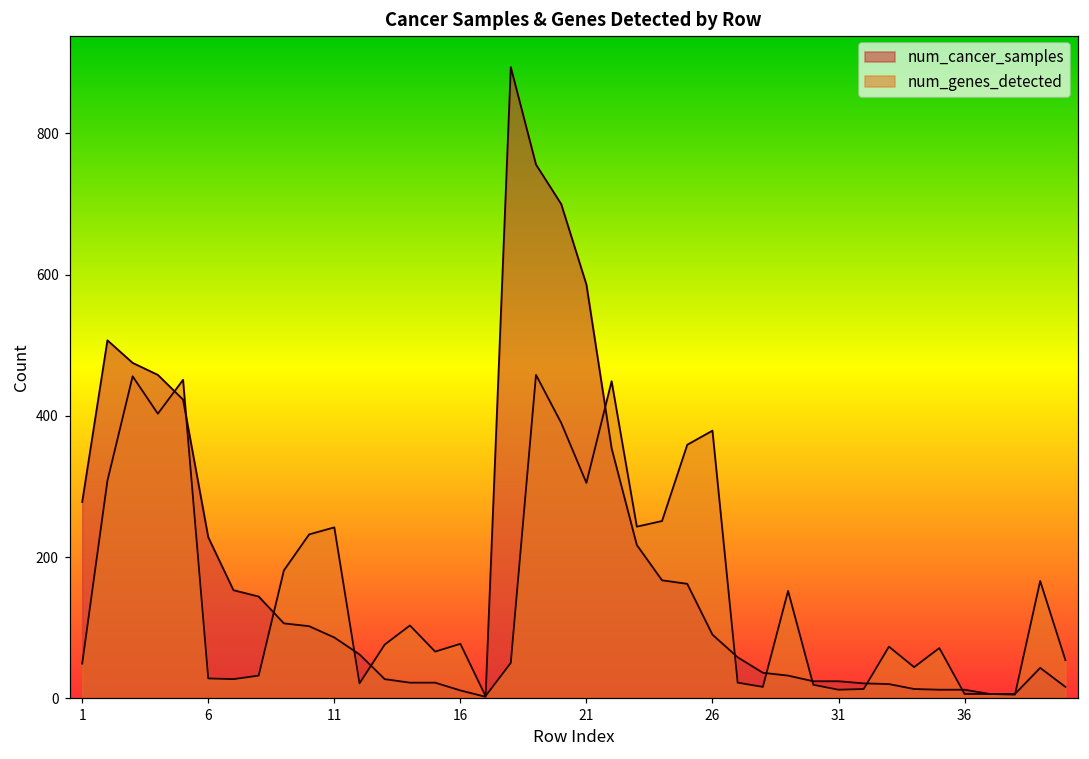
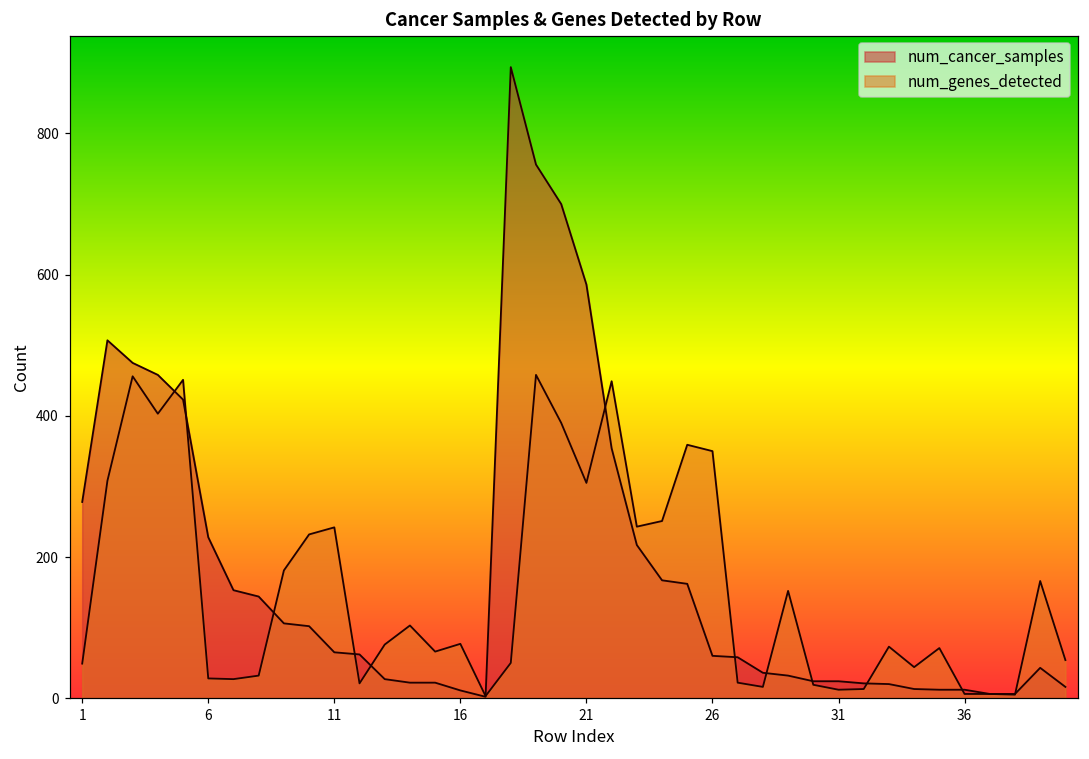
num_cancer_samples, 11: 90 -> 70
num_cancer_samples, 26: 90 -> 60
num_genes_detected, 26: 380 -> 350
